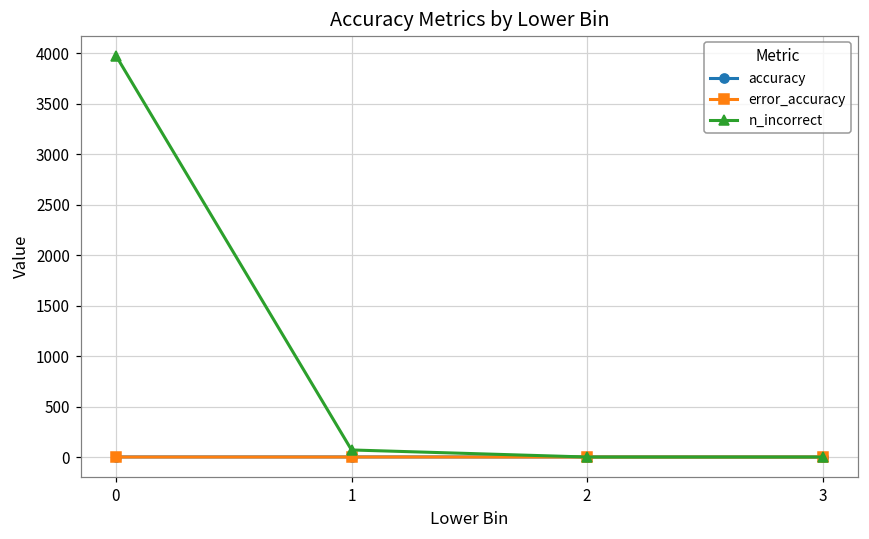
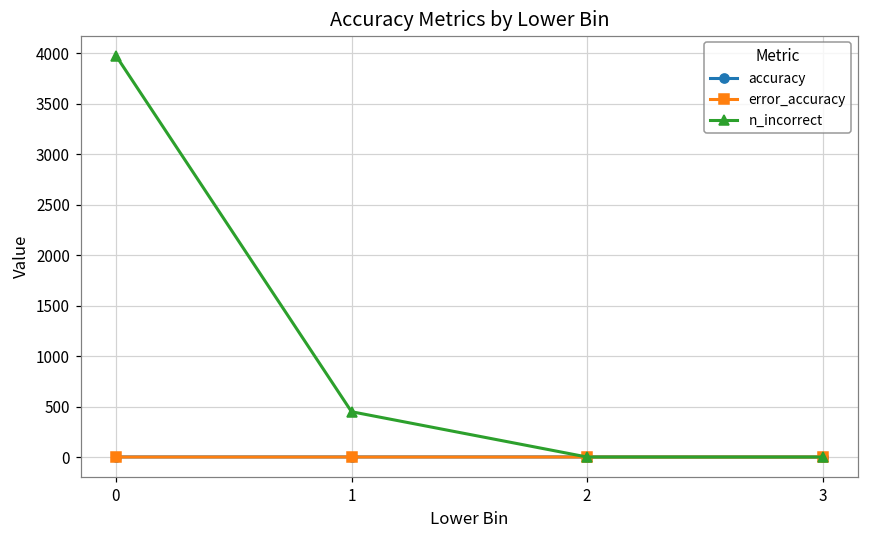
n_incorrect, 1: 100 -> 400
